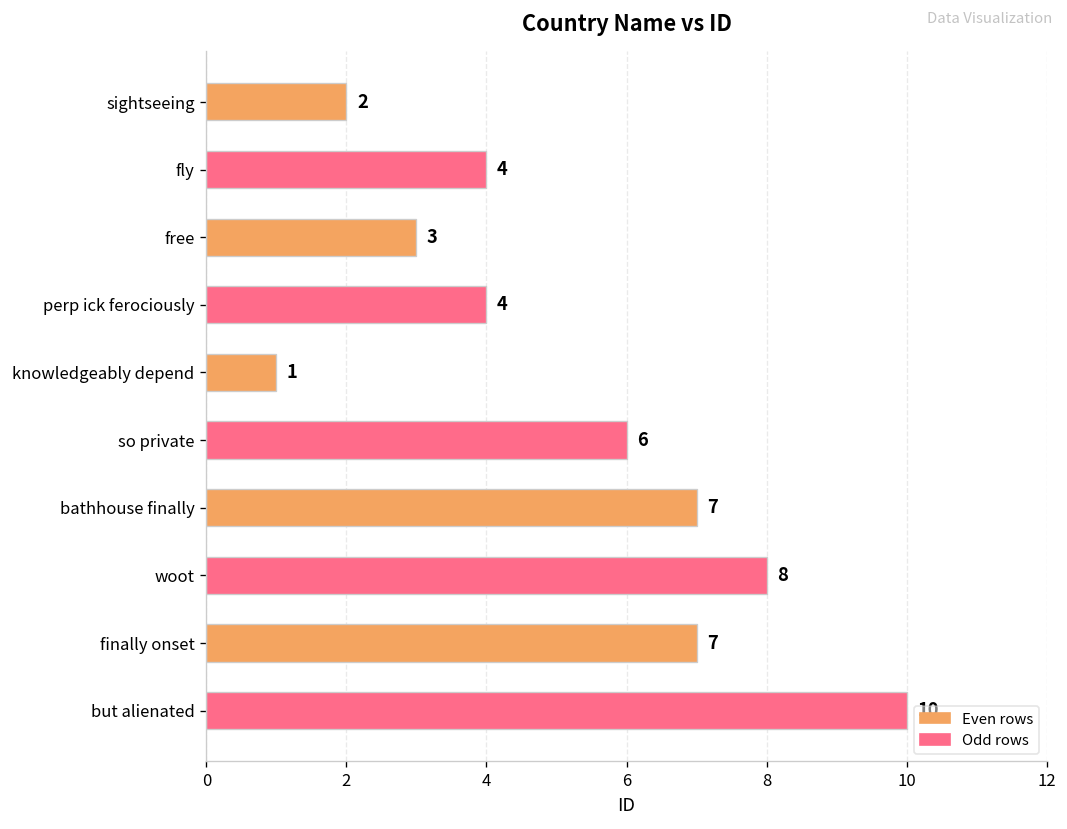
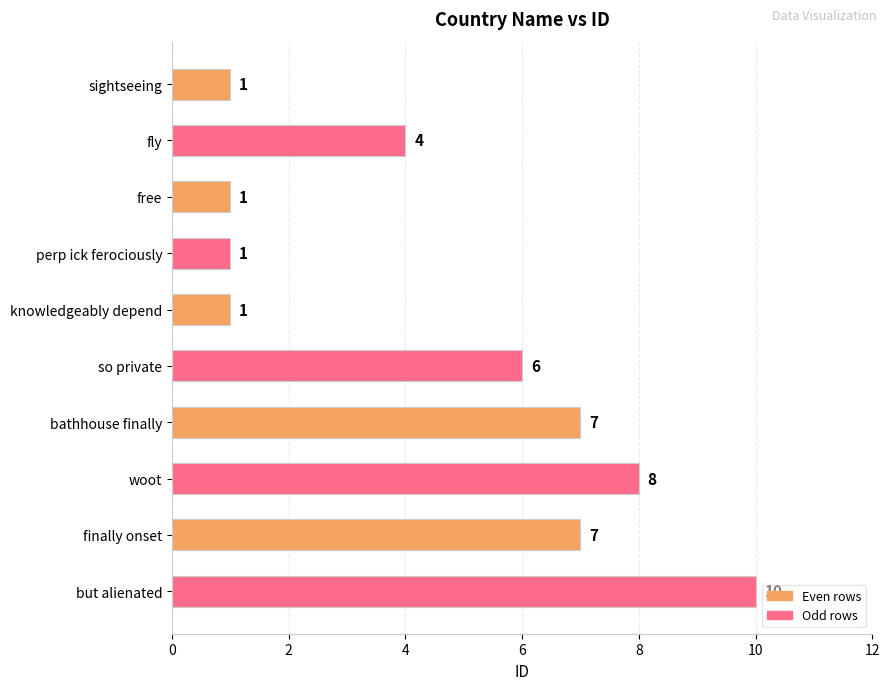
sightseeing: 2 -> 1
free: 3 -> 1
perp ick ferociously: 4 -> 1
